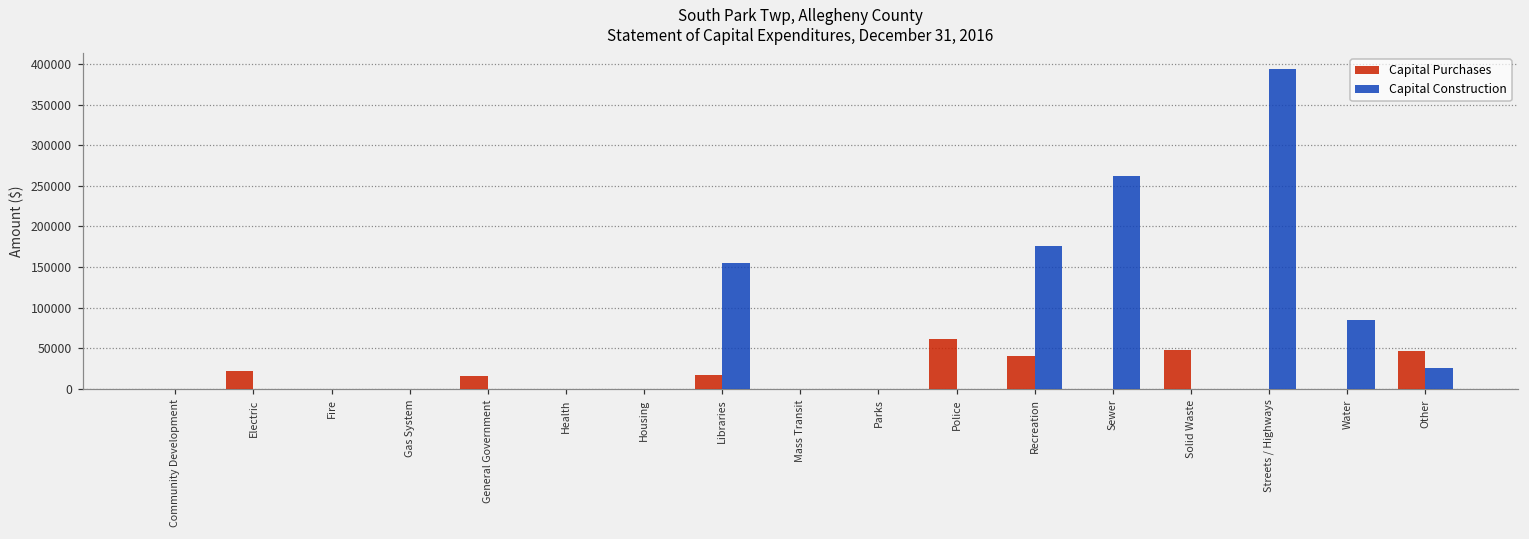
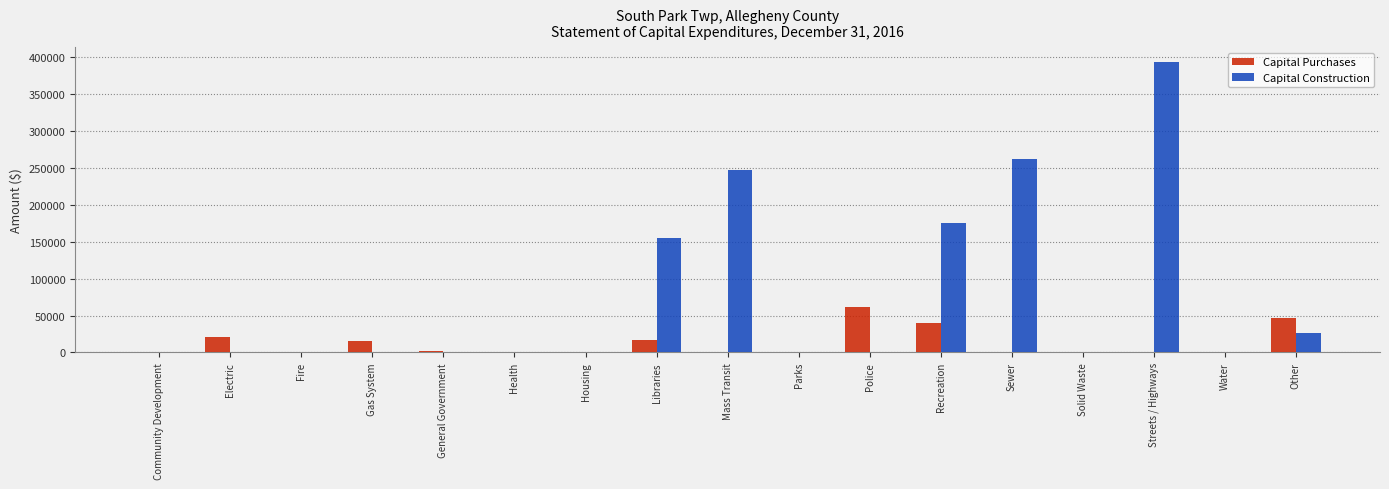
Capital Purchases, Gas System: 0 -> 20000
Capital Purchases, General Government: 20000 -> 0
Capital Construction, Mass Transit: 0 -> 250000
Capital Purchases, Solid Waste: 50000 -> 0
Capital Construction, Water: 80000 -> 0
